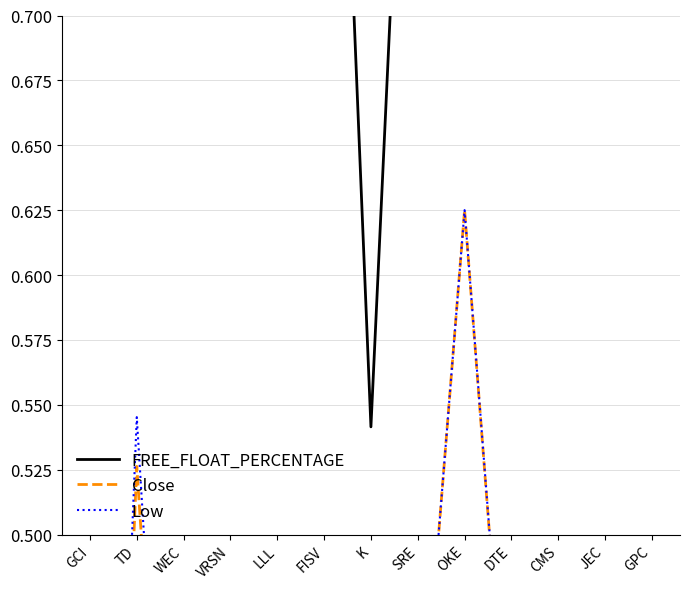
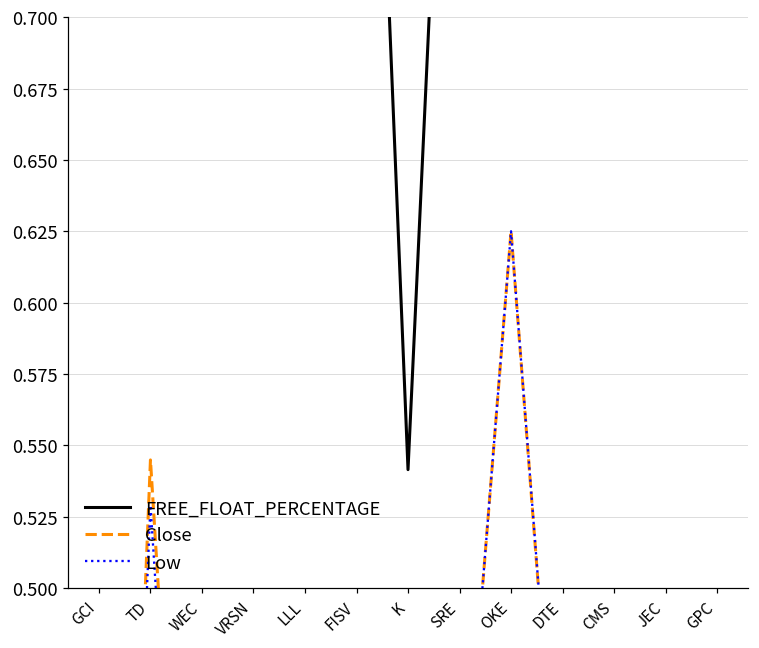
Close, TD: 0.526 -> 0.545
Low, TD: 0.545 -> 0.529
